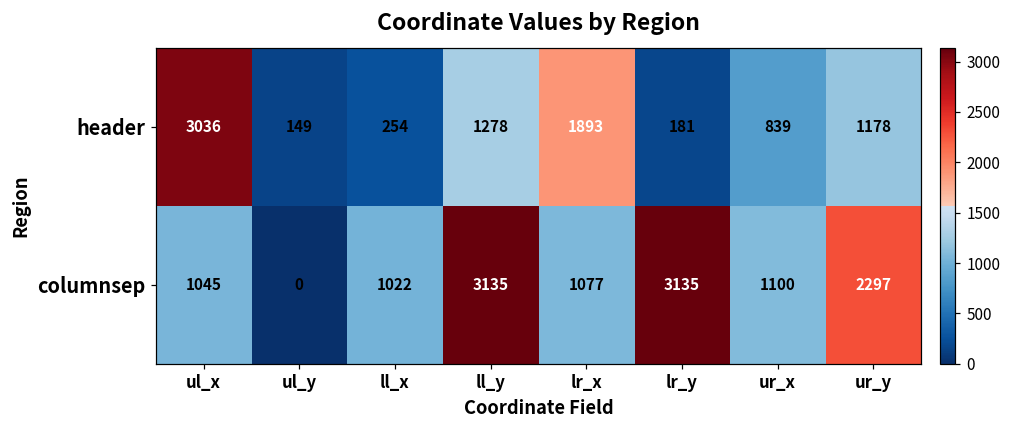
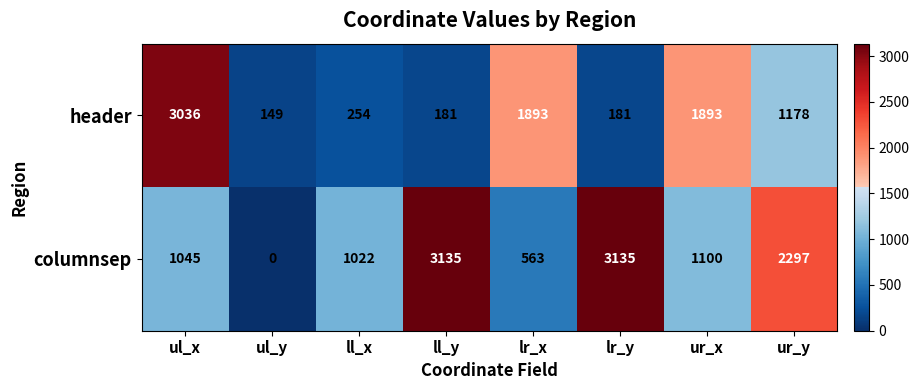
header, ll_y: 1278 -> 181
header, ur_x: 839 -> 1893
columnsep, lr_x: 1077 -> 563
